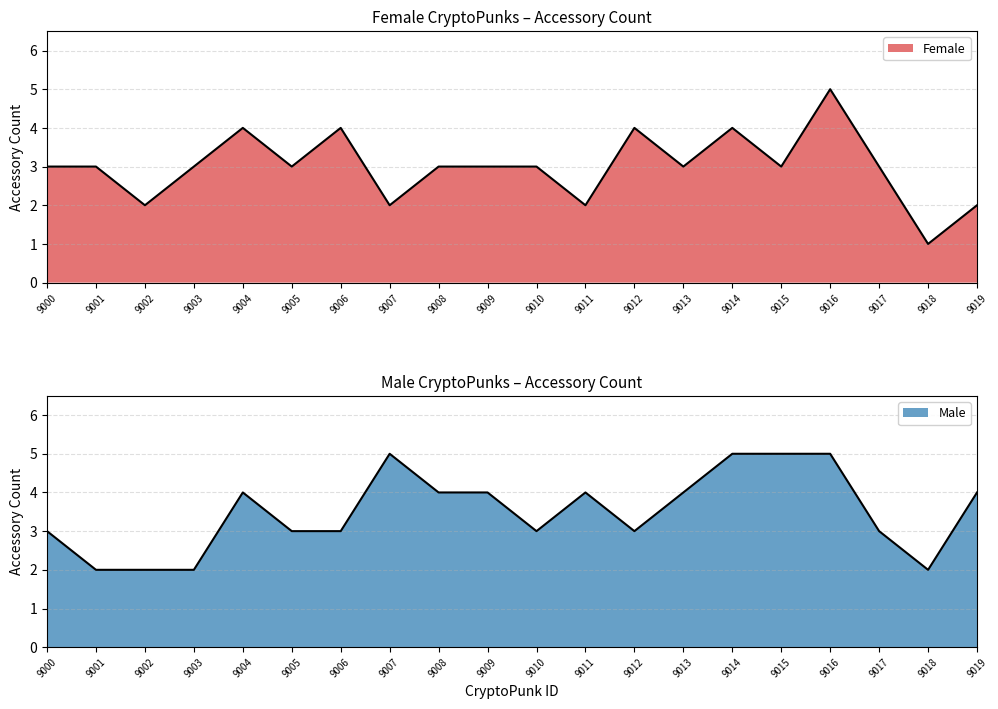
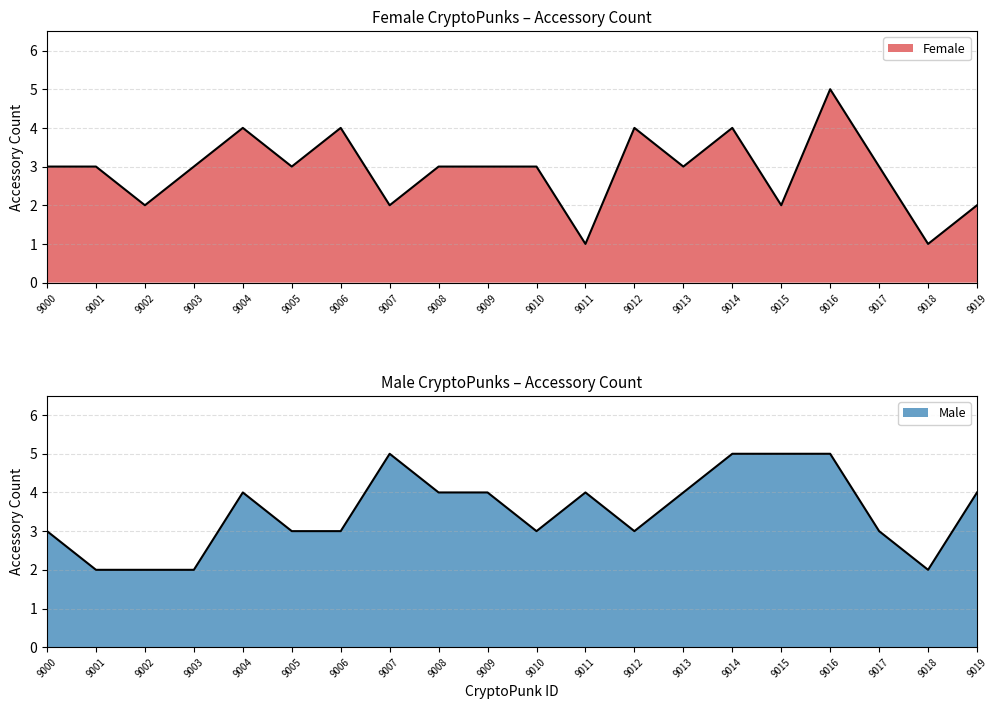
Female CryptoPunks – Accessory Count, 9011: 2 -> 1
Female CryptoPunks – Accessory Count, 9015: 3 -> 2
